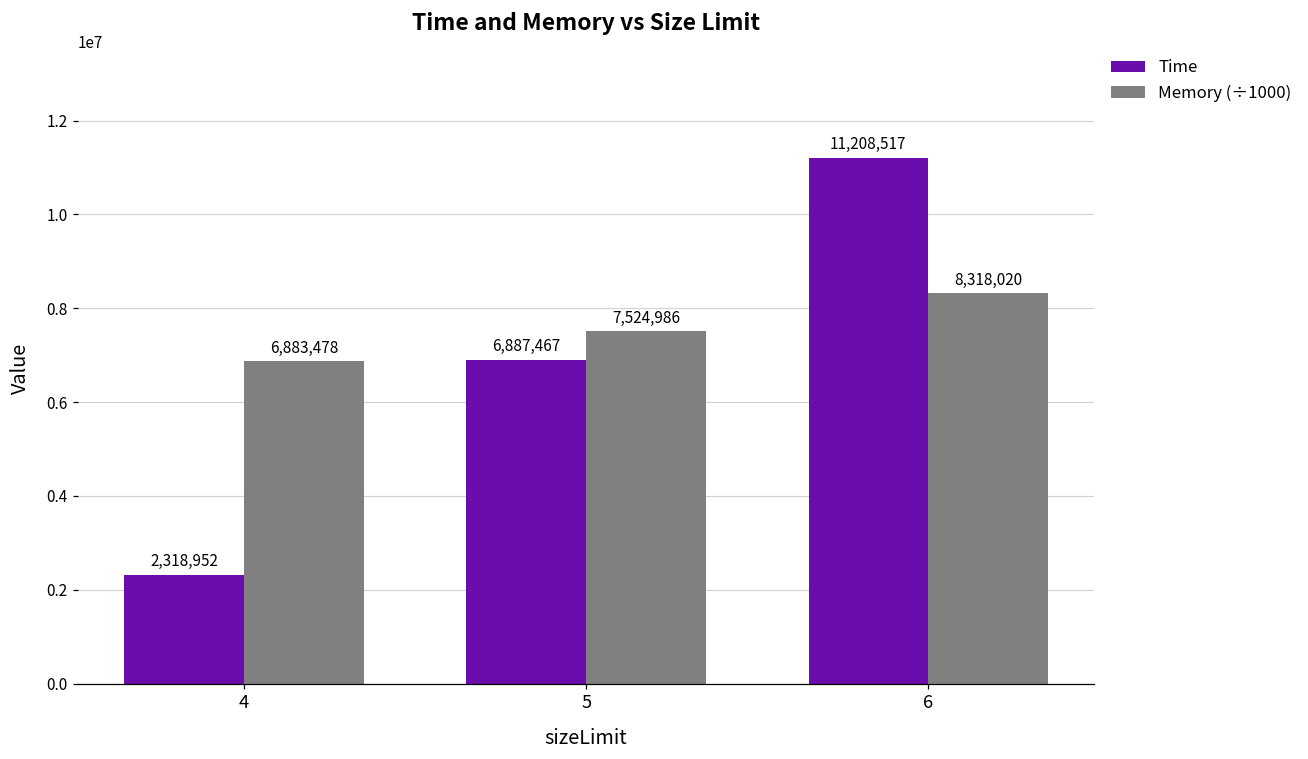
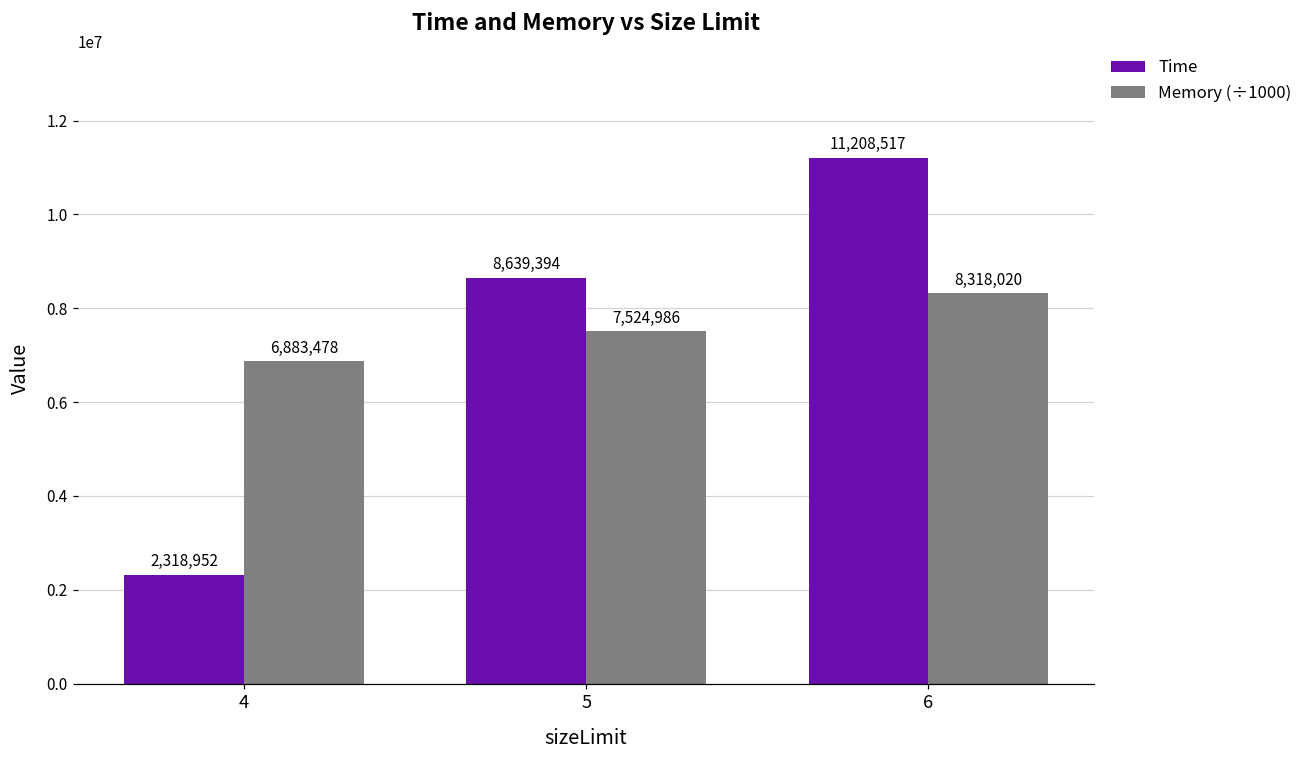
Time, 5: 6,887,467 -> 8,639,394
